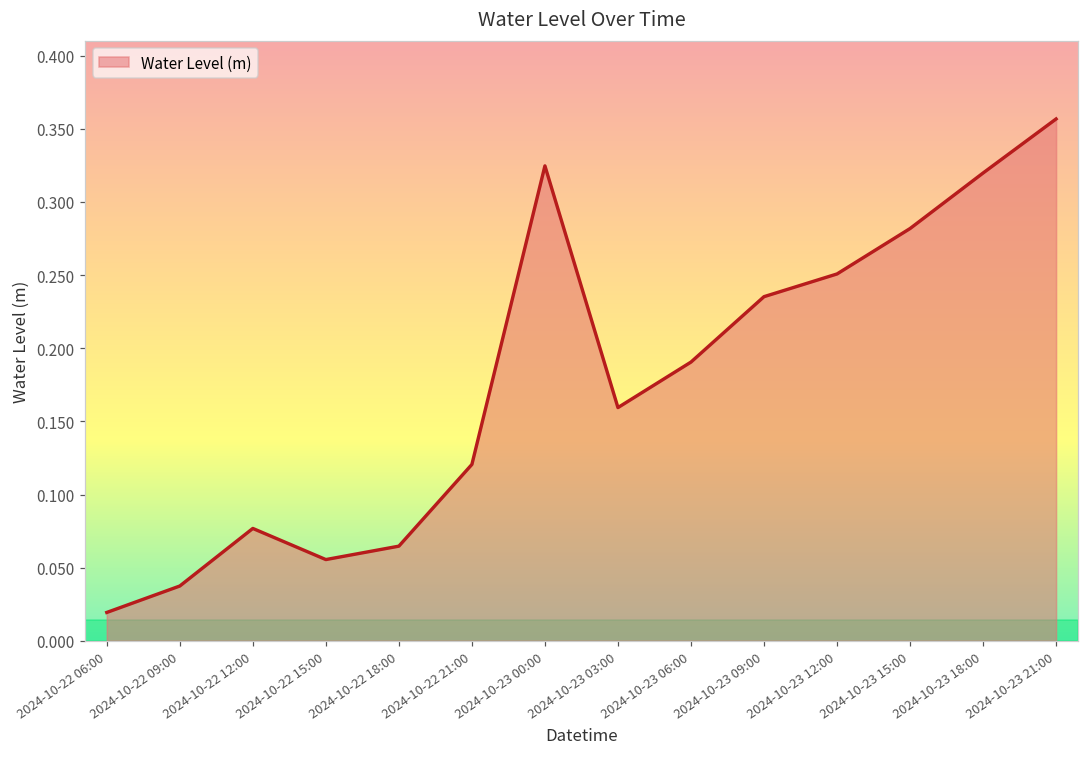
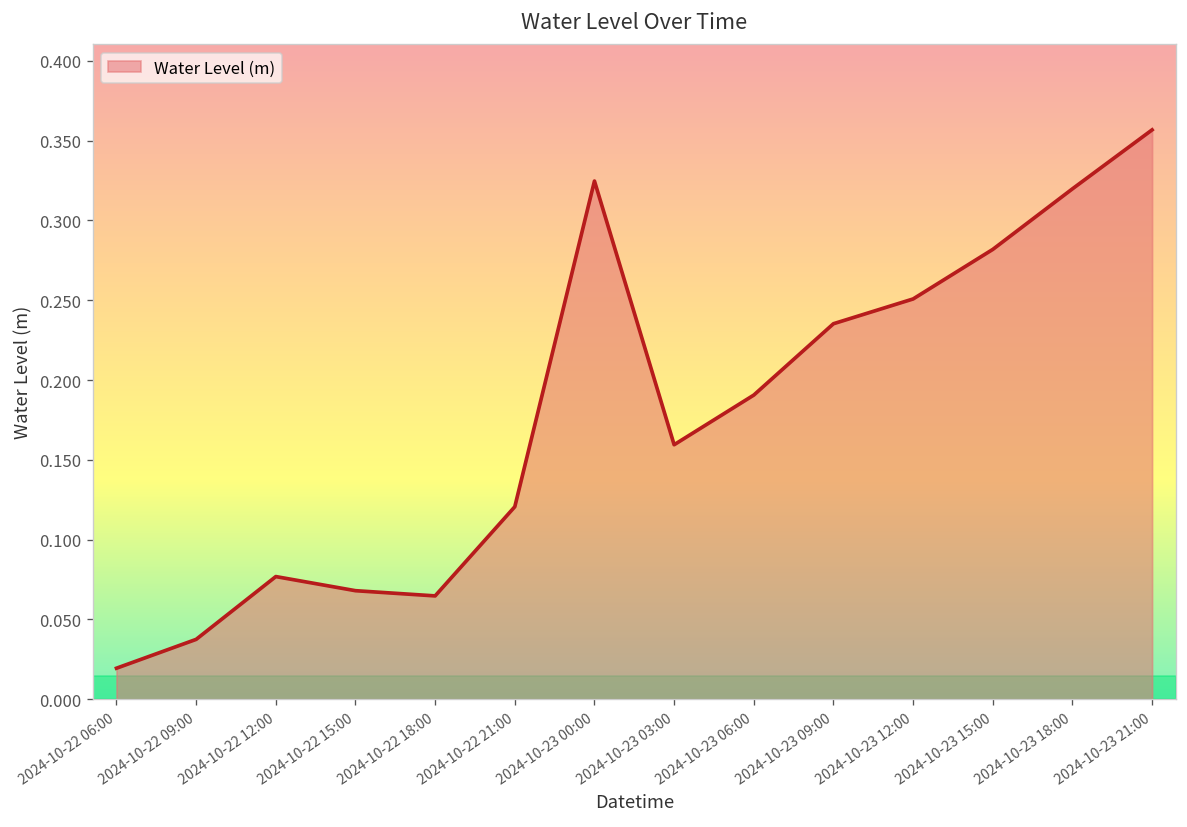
2024-10-22 15:00: 0.056 -> 0.068
